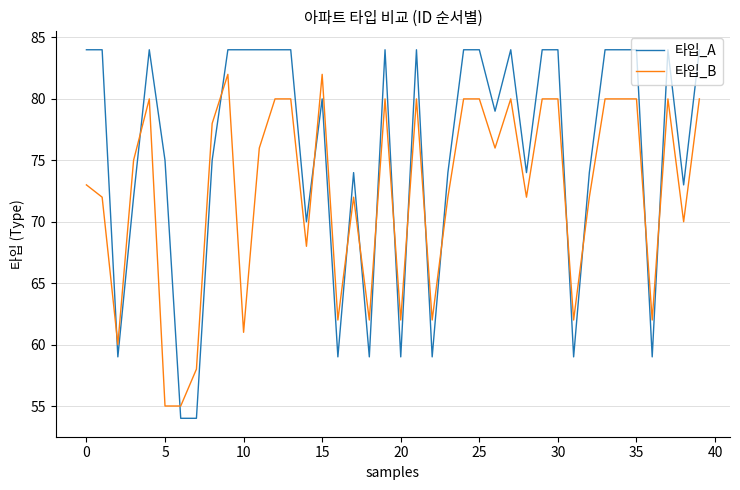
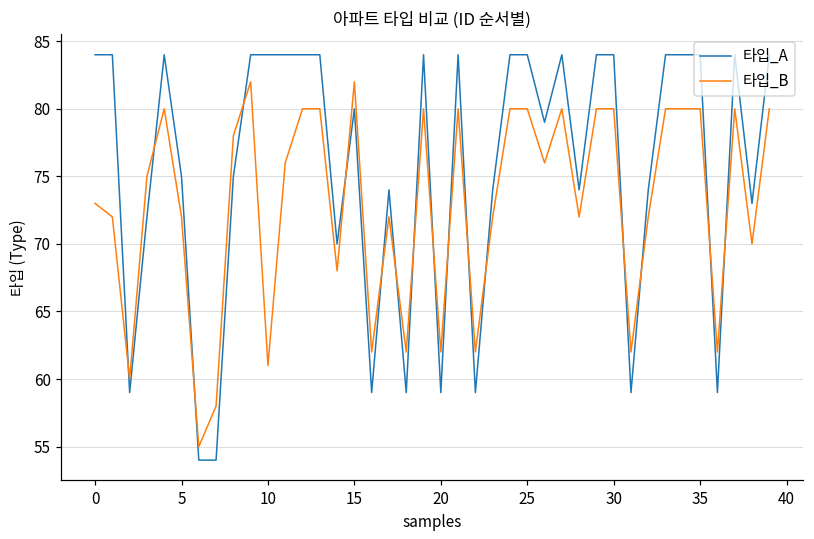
타입_B, 5: 55 -> 72
